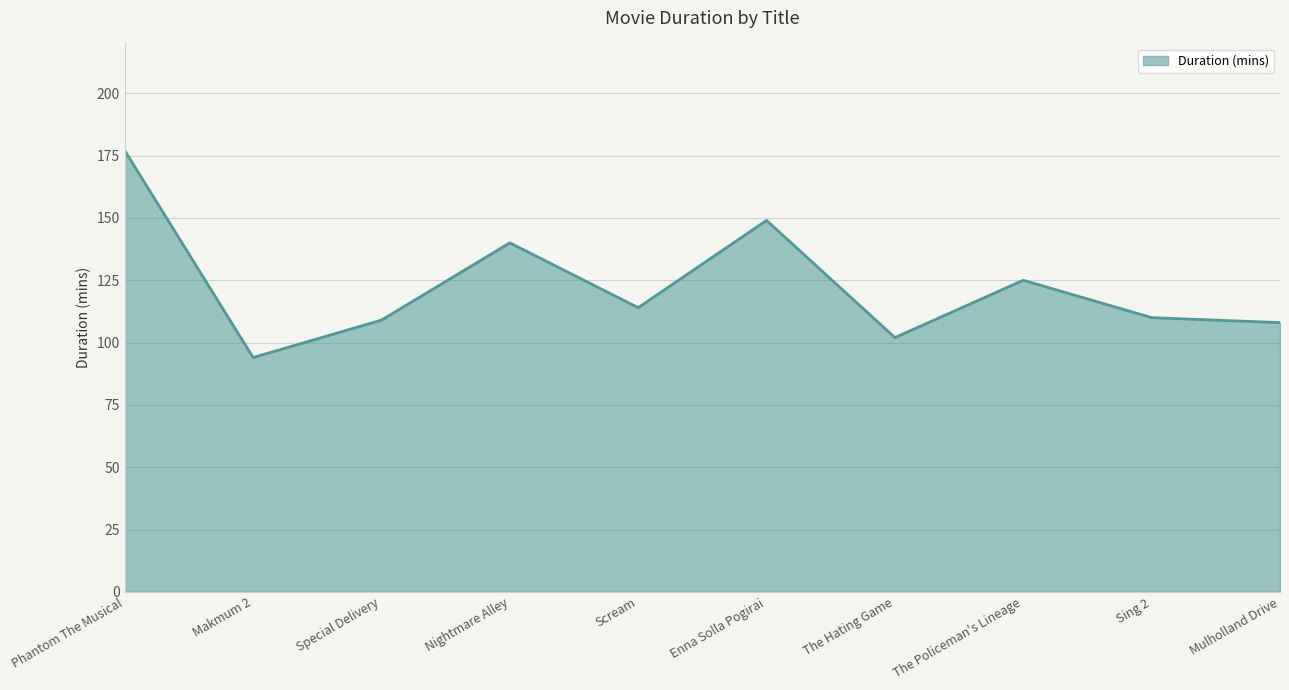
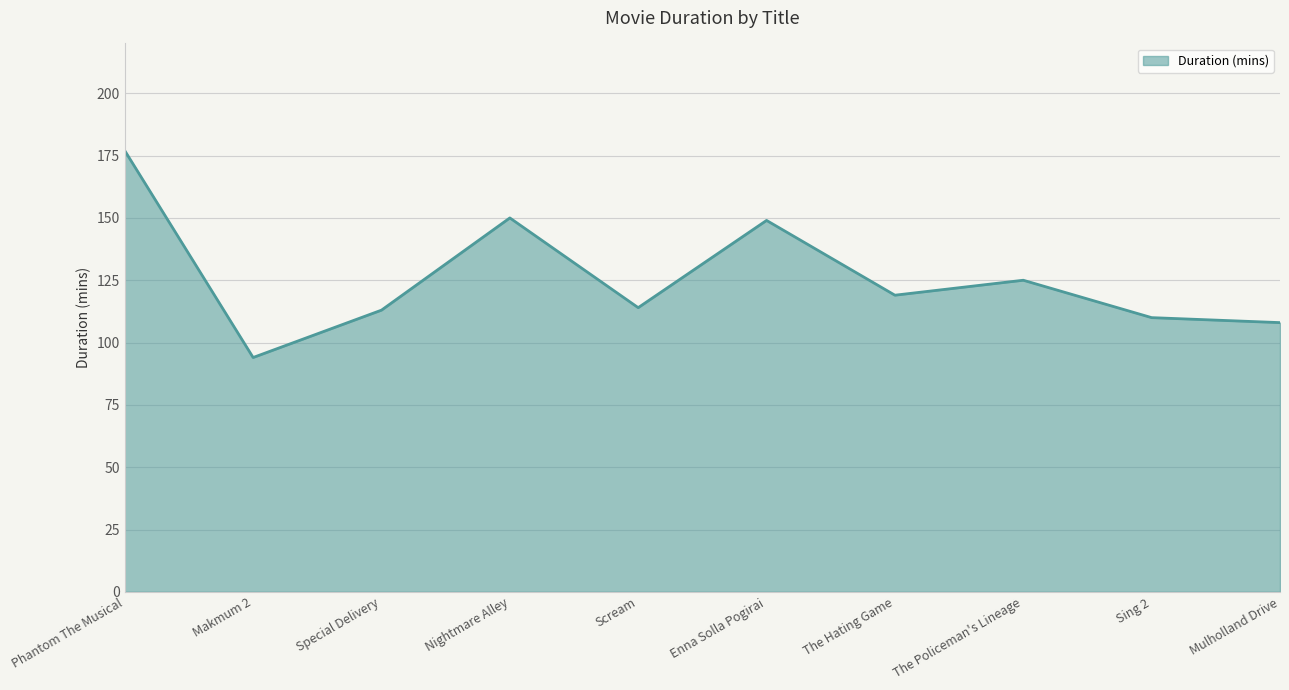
Special Delivery: 109 -> 113
Nightmare Alley: 140 -> 150
The Hating Game: 102 -> 119
